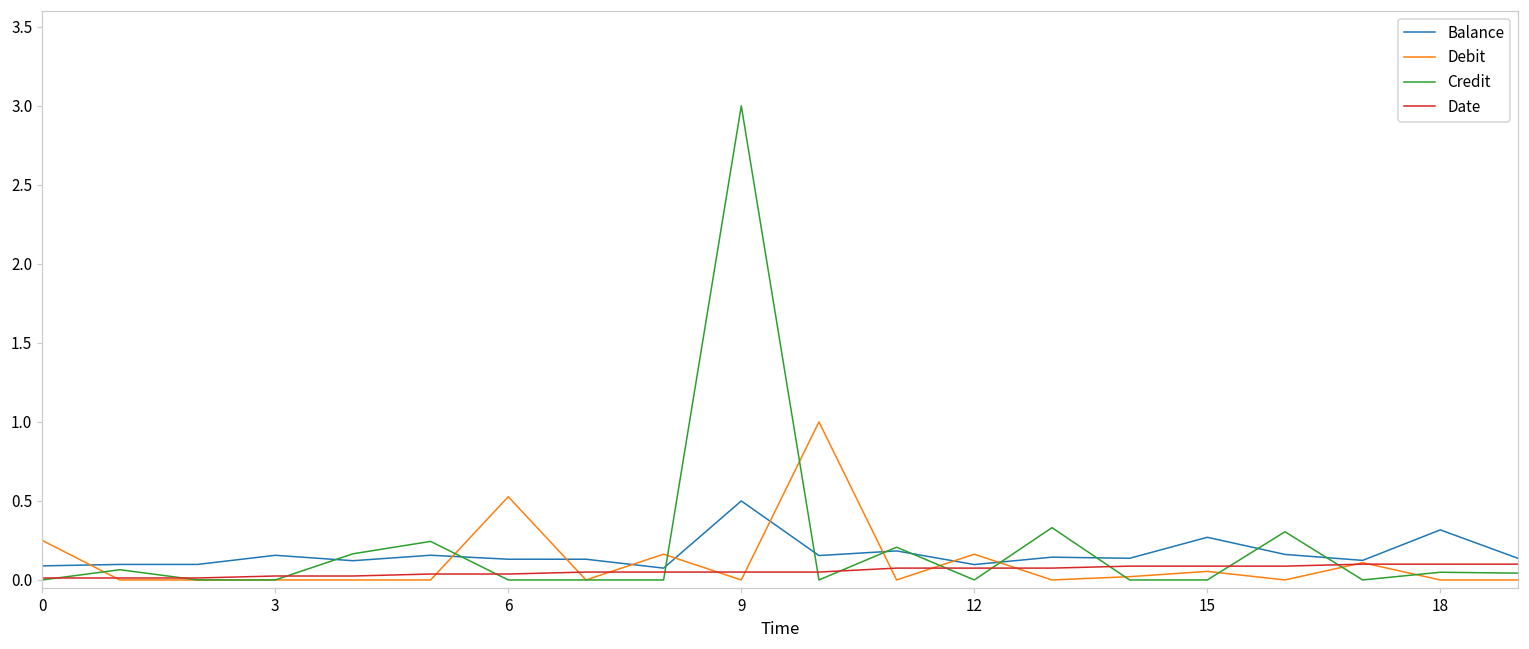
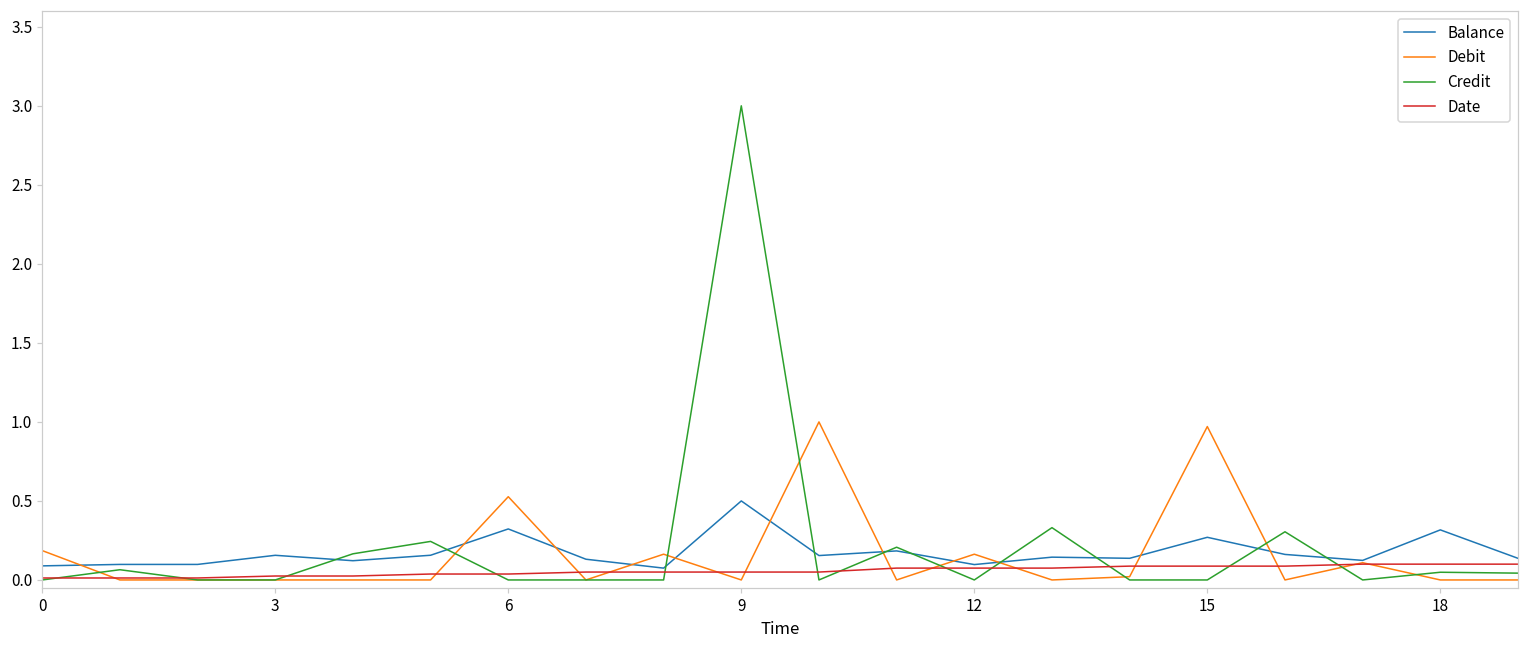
Debit, 0: 0.25 -> 0.19
Balance, 6: 0.13 -> 0.32
Debit, 15: 0.05 -> 0.97
